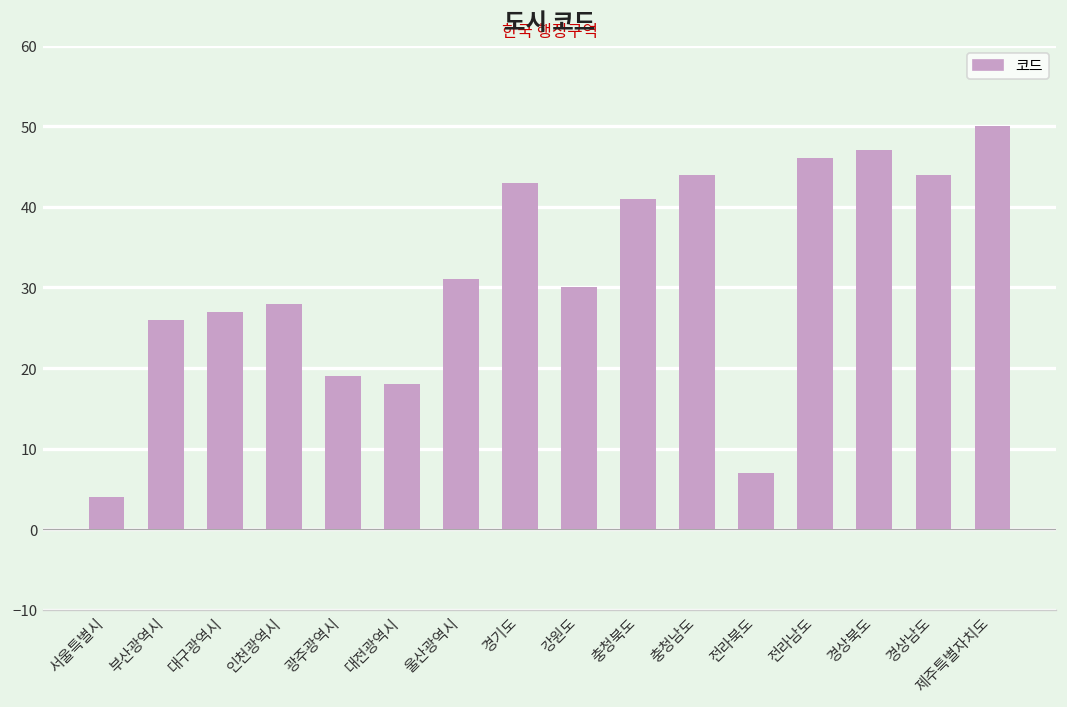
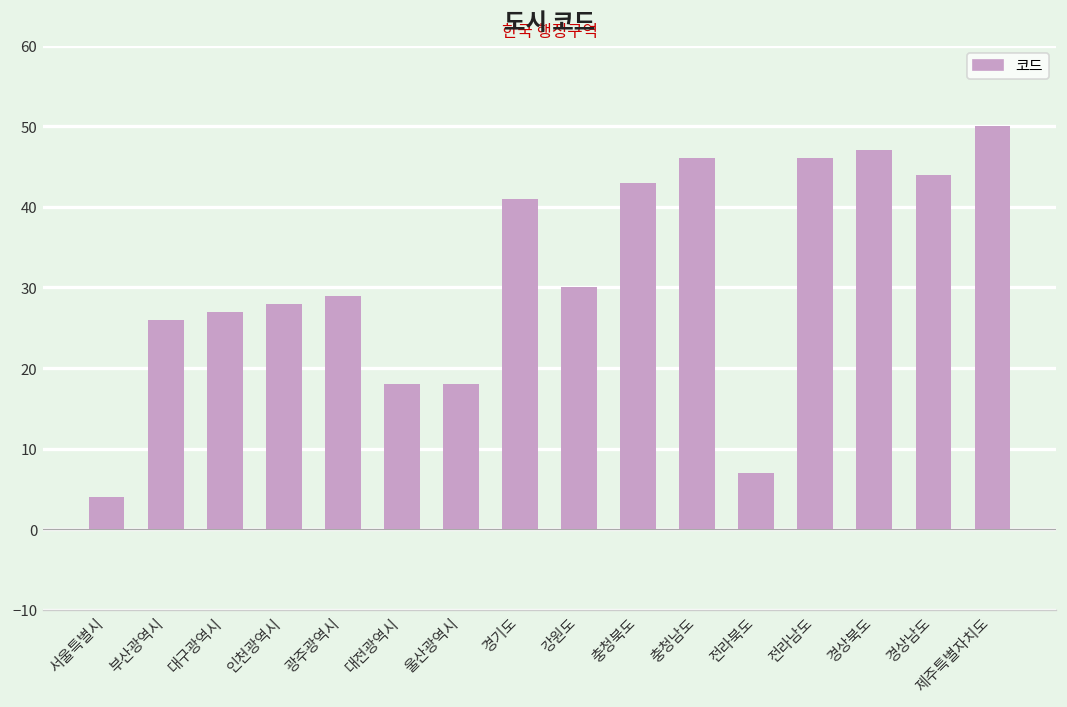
광주광역시: 19 -> 29
울산광역시: 31 -> 18
경기도: 43 -> 41
충청북도: 41 -> 43
충청남도: 44 -> 46
